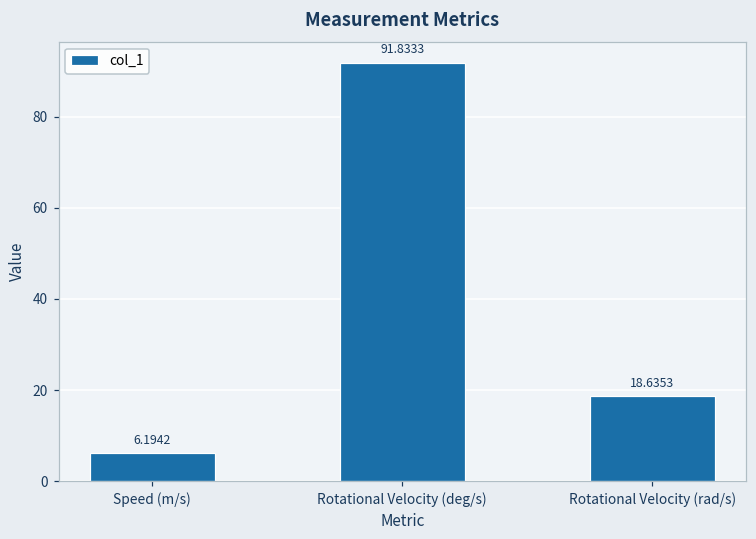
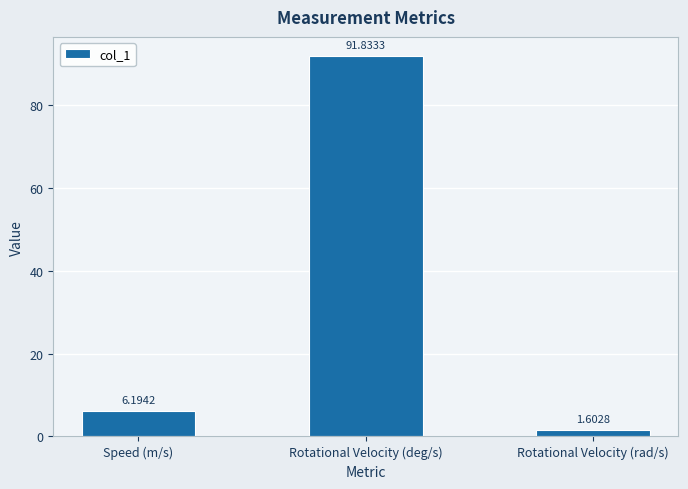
Rotational Velocity (rad/s): 18.6353 -> 1.6028
